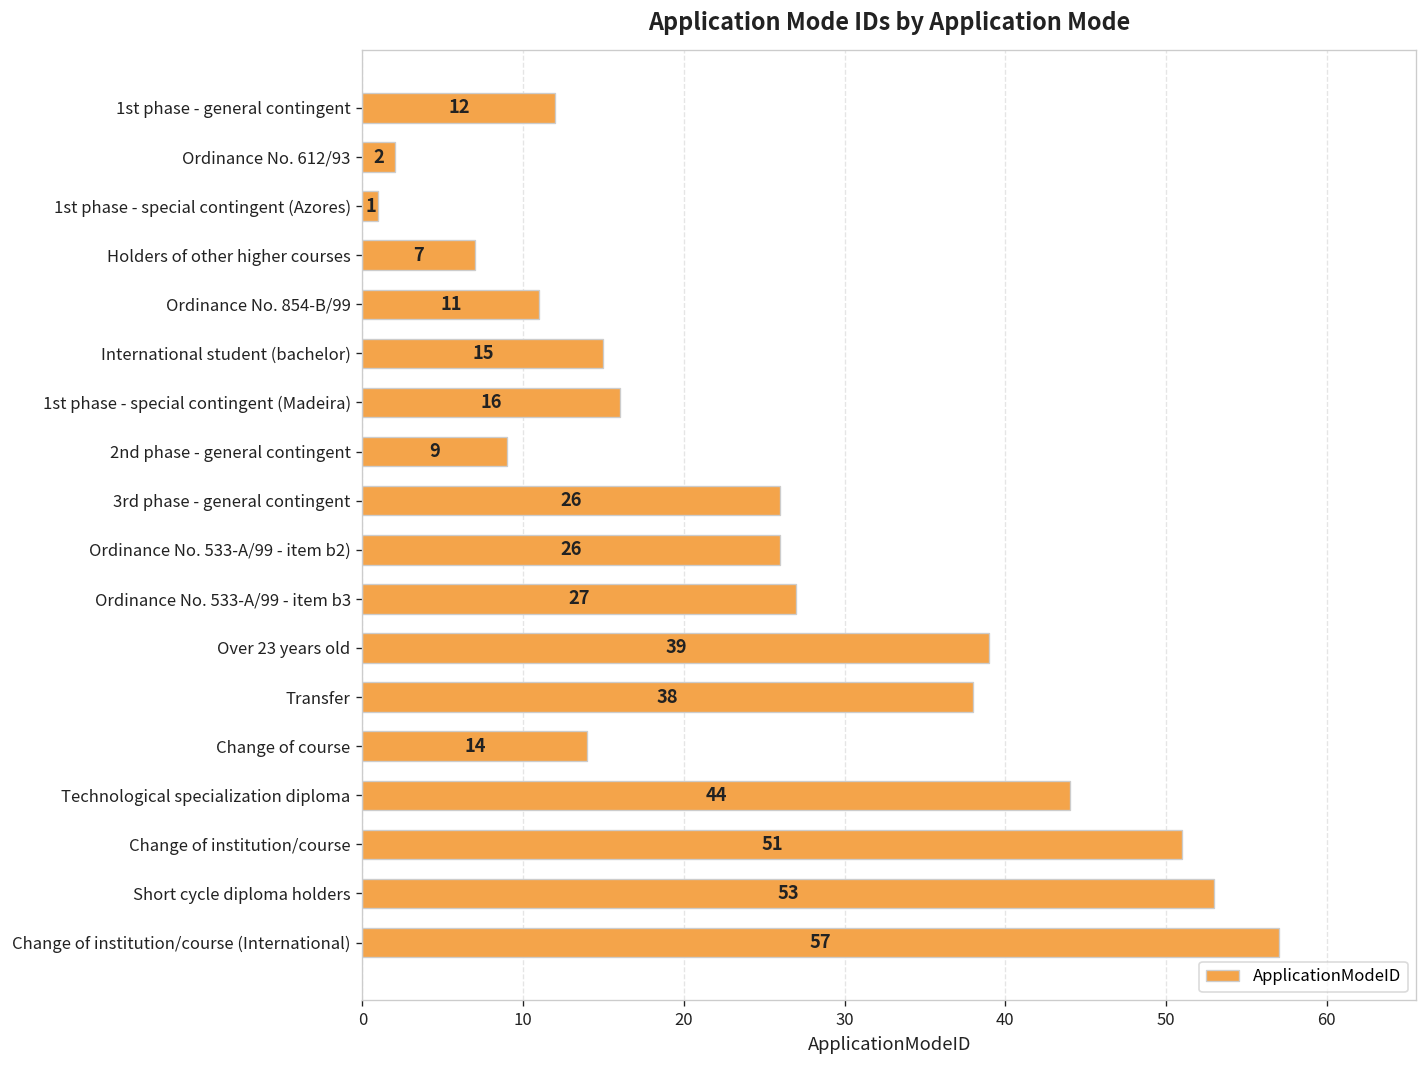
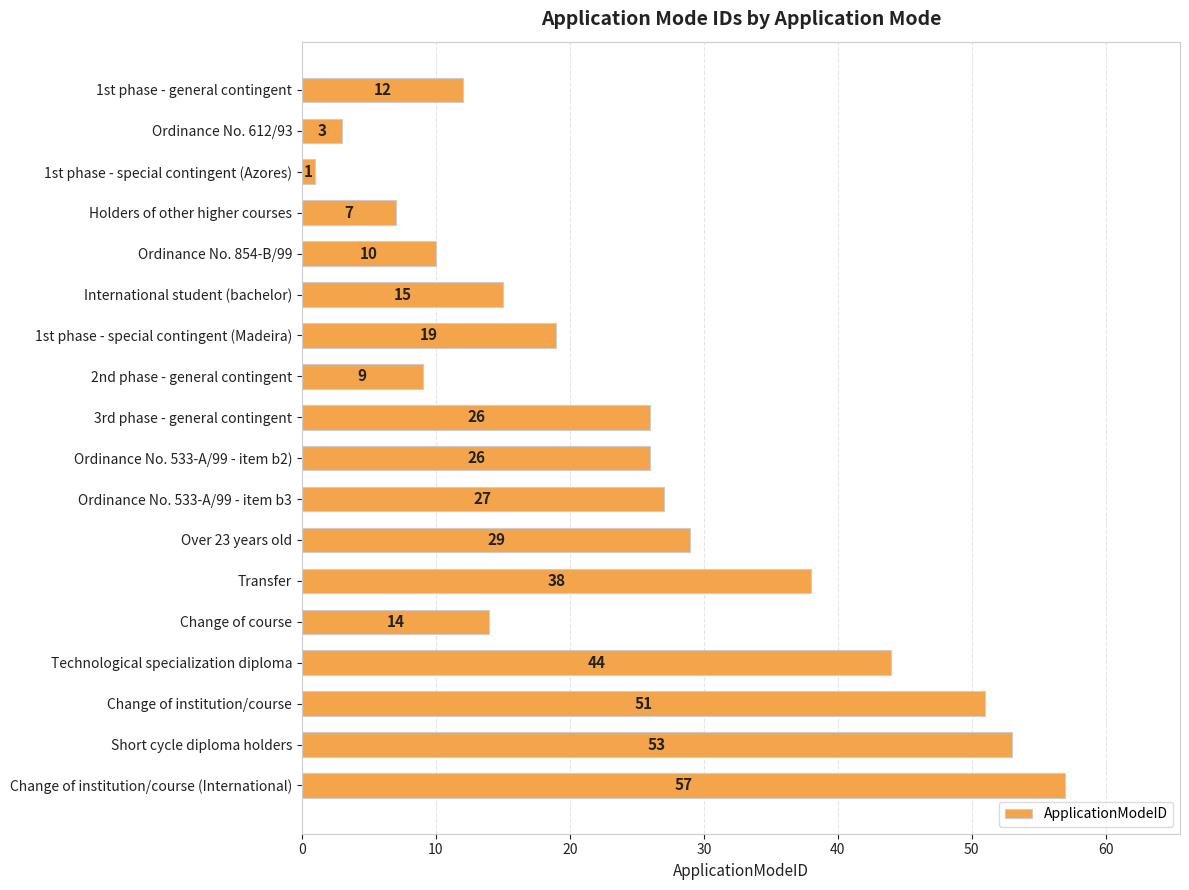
Ordinance No. 612/93: 2 -> 3
Ordinance No. 854-B/99: 11 -> 10
1st phase - special contingent (Madeira): 16 -> 19
Over 23 years old: 39 -> 29
